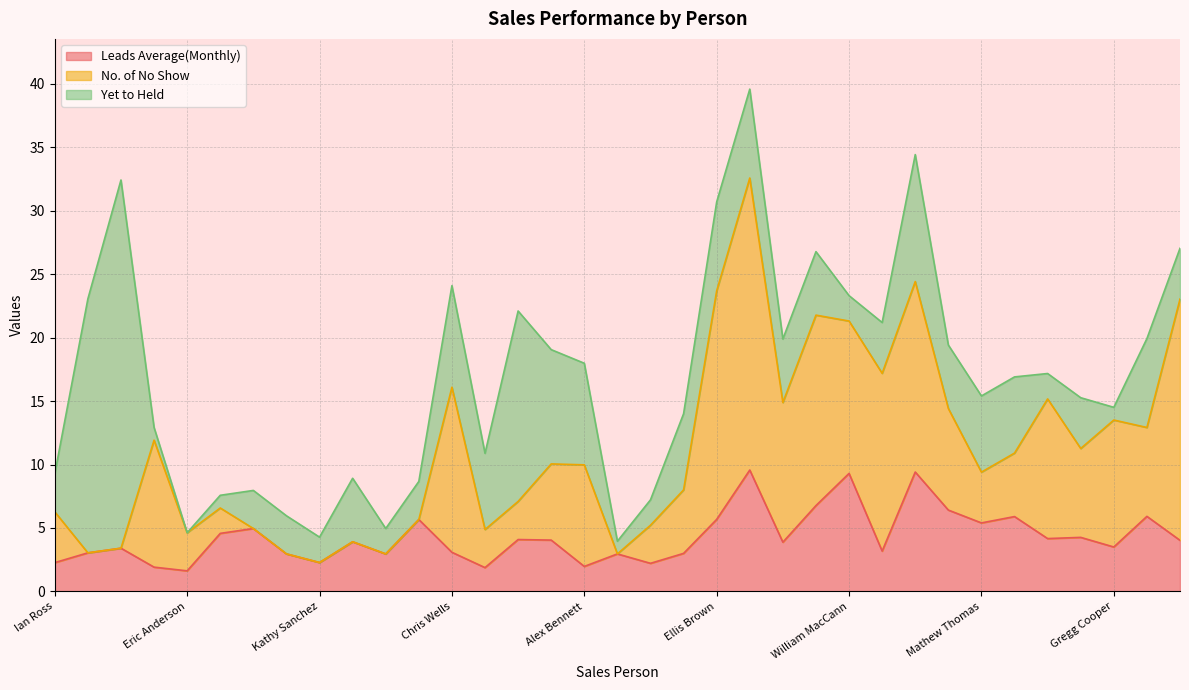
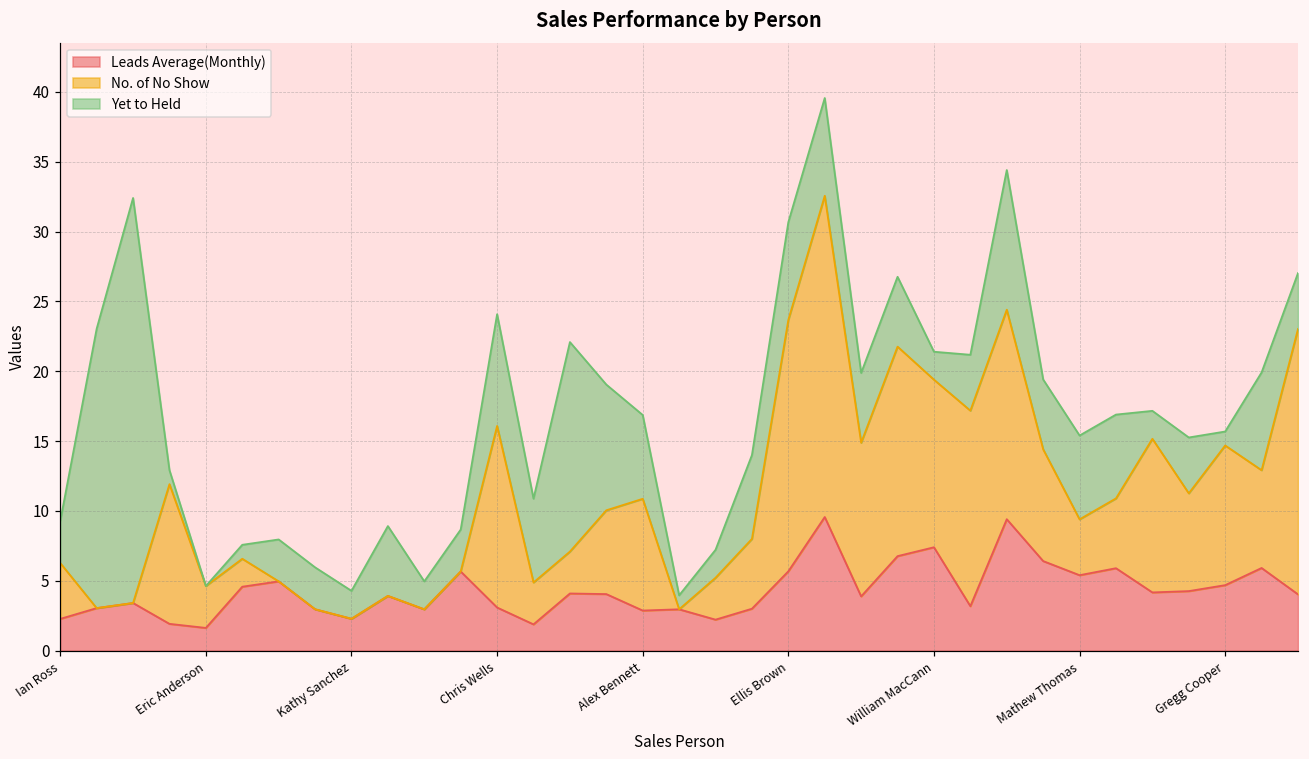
Leads Average(Monthly), Alex Bennett: 2.0 -> 2.9
Yet to Held, Alex Bennett: 8 -> 6
Leads Average(Monthly), William MacCann: 9.3 -> 7.4
Leads Average(Monthly), Gregg Cooper: 3.5 -> 4.7
